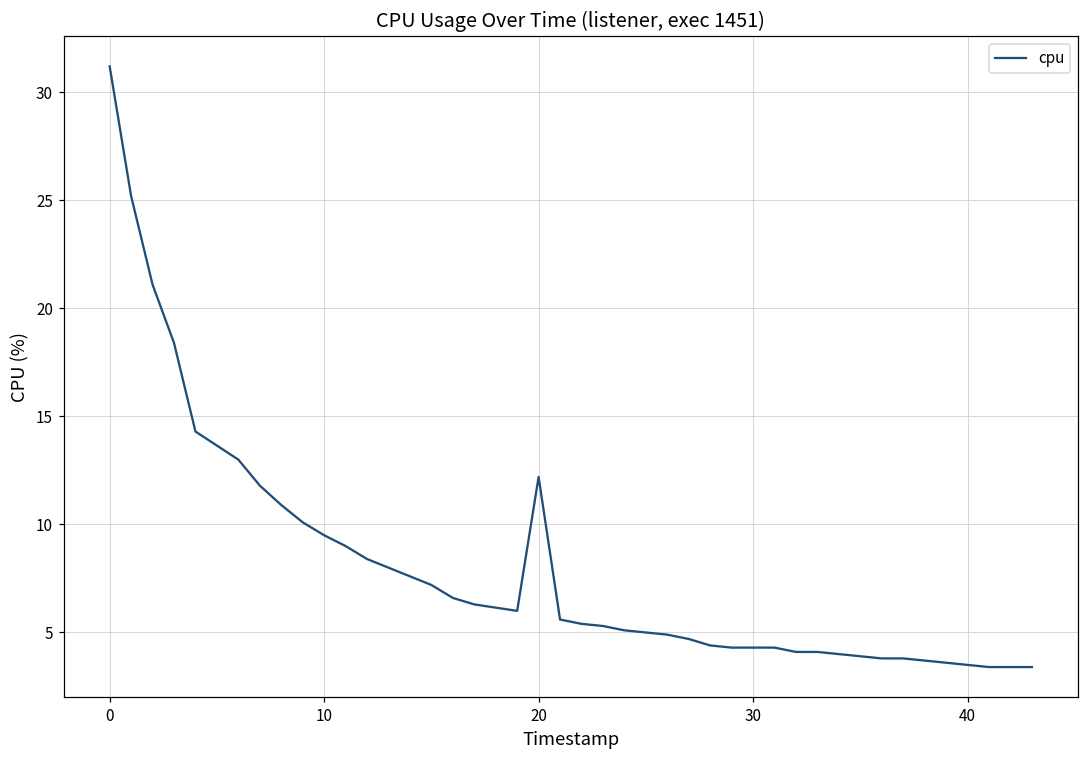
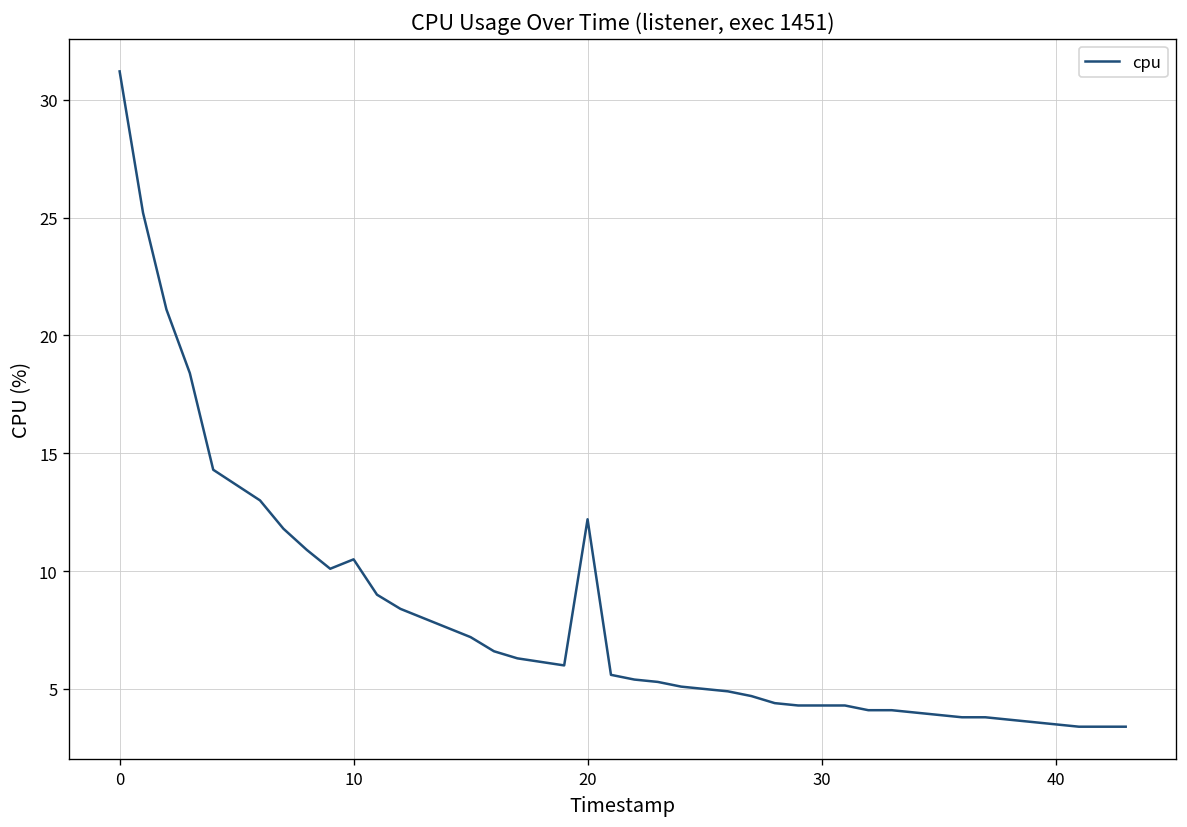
10: 9.5 -> 10.5
